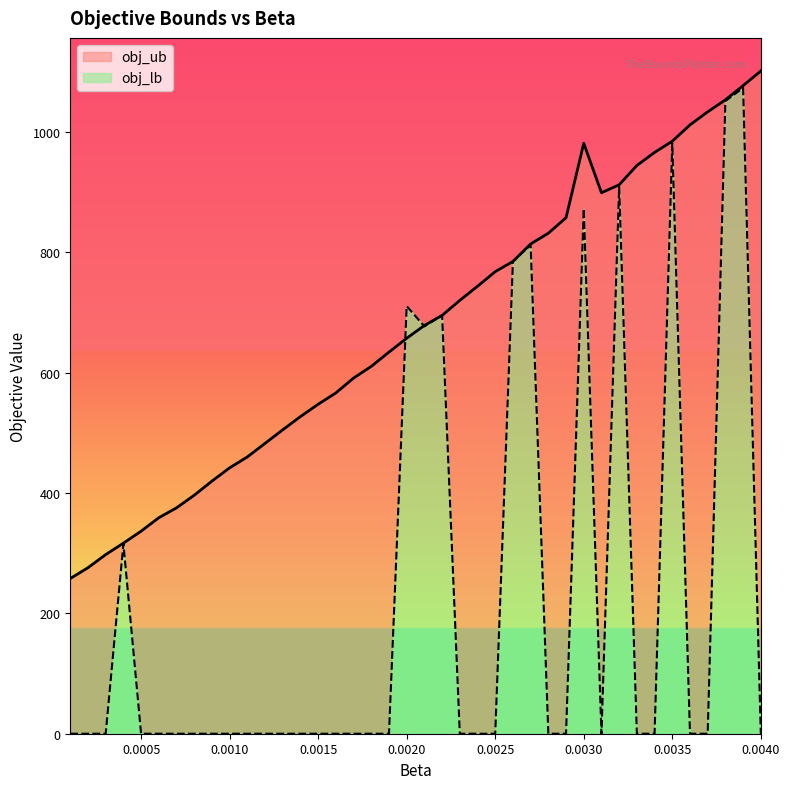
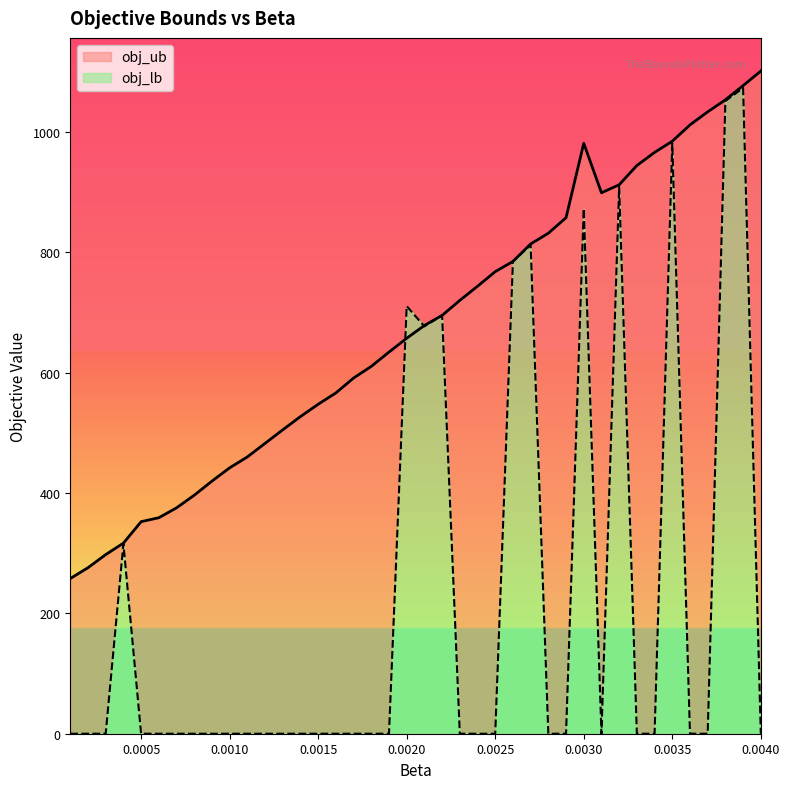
obj_ub, 0.0005: 340 -> 350
